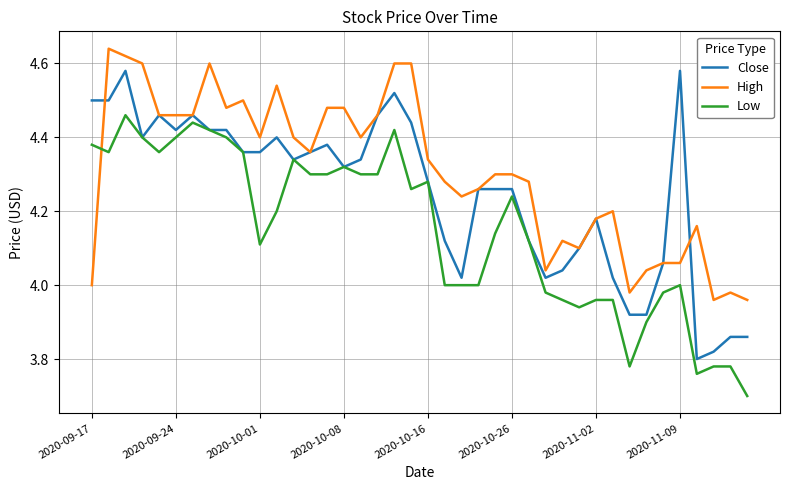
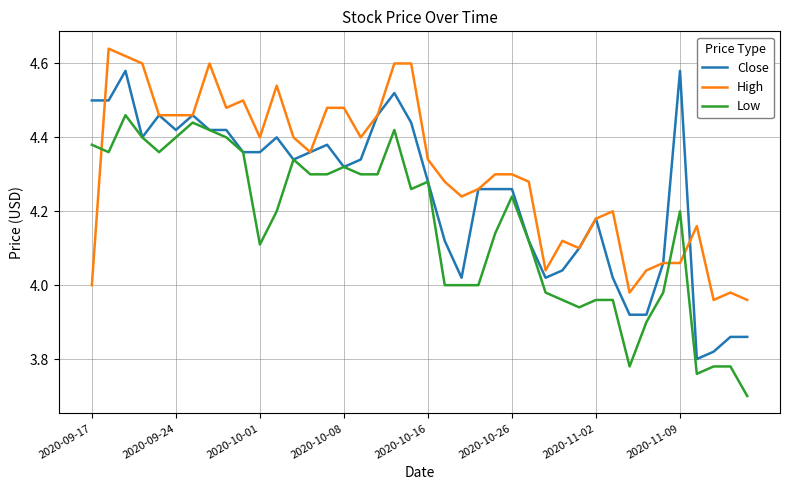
Low, 2020-11-09: 4.0 -> 4.2
